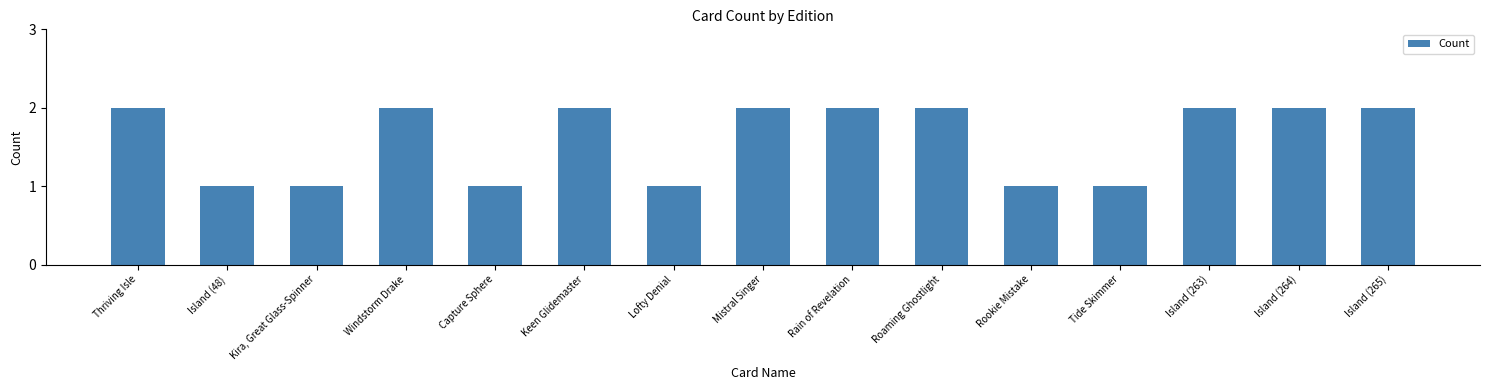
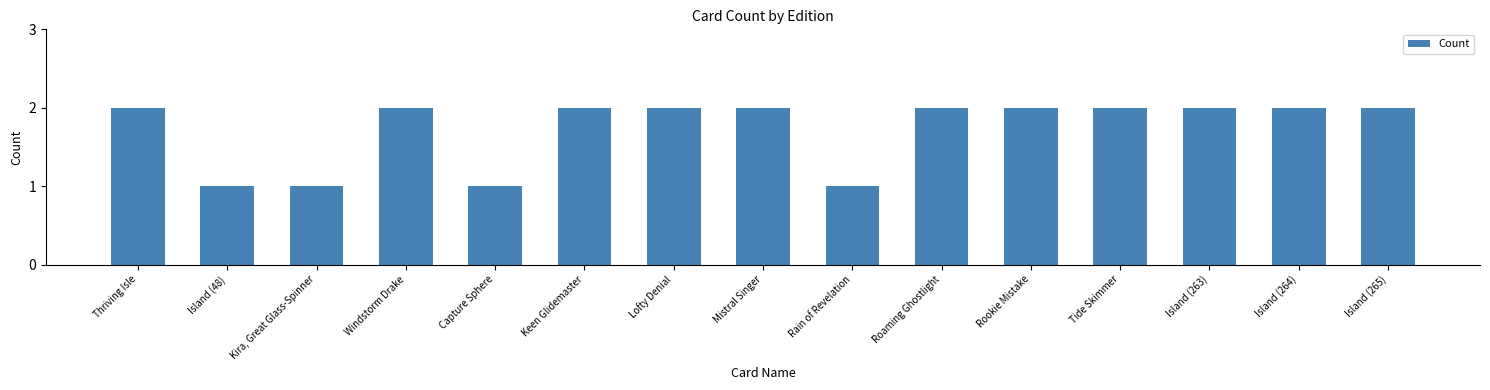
Lofty Denial: 1 -> 2
Rain of Revelation: 2 -> 1
Rookie Mistake: 1 -> 2
Tide Skimmer: 1 -> 2
